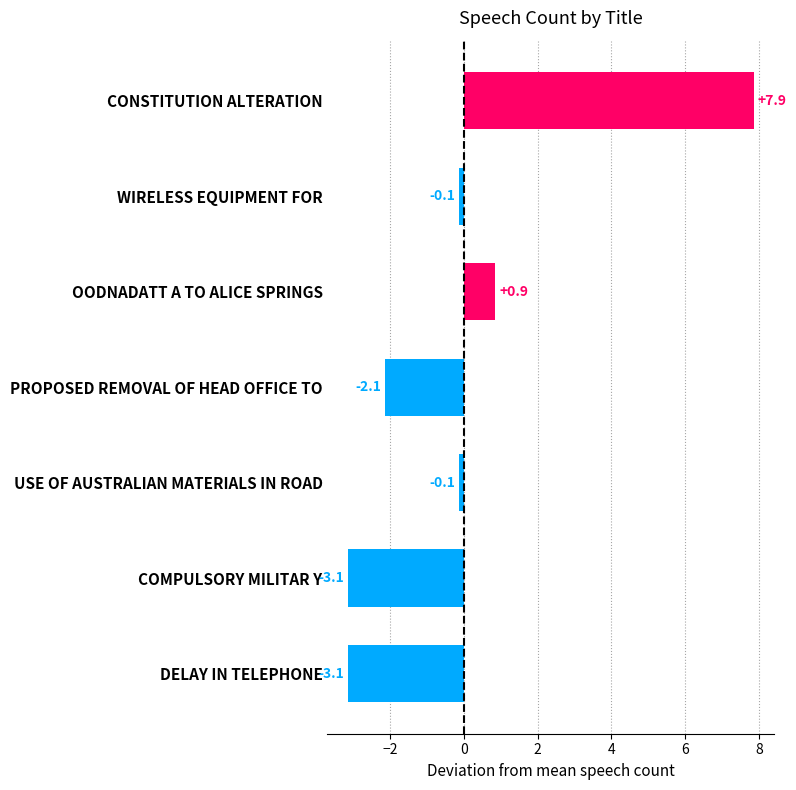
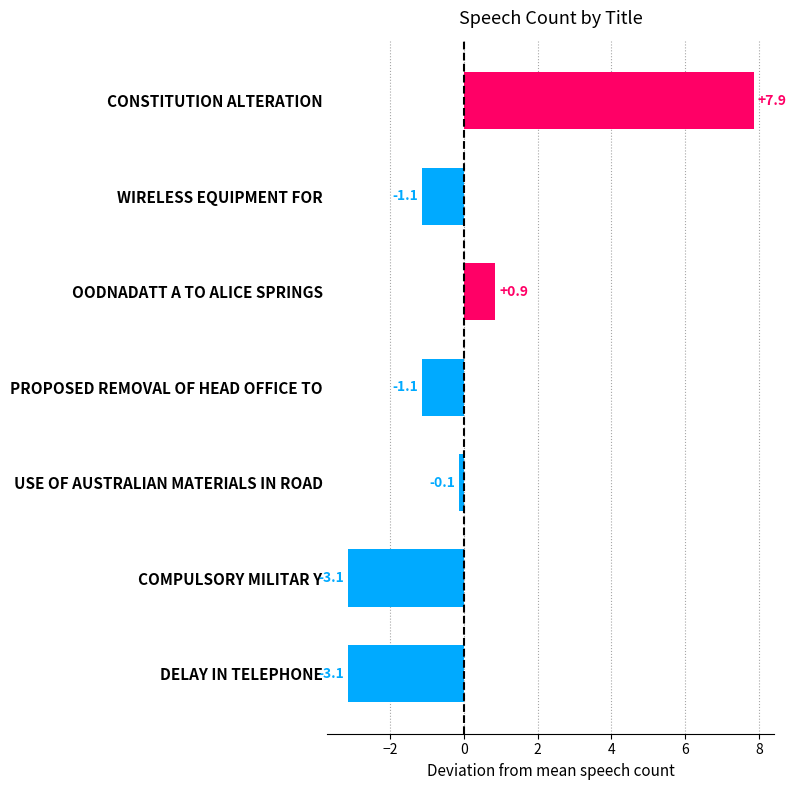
WIRELESS EQUIPMENT FOR: -0.1 -> -1.1
PROPOSED REMOVAL OF HEAD OFFICE TO: -2.1 -> -1.1
